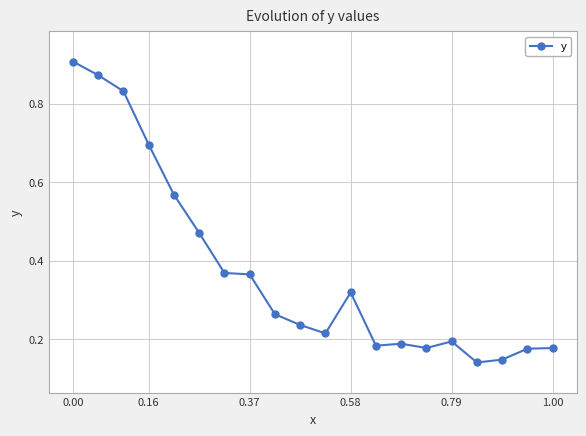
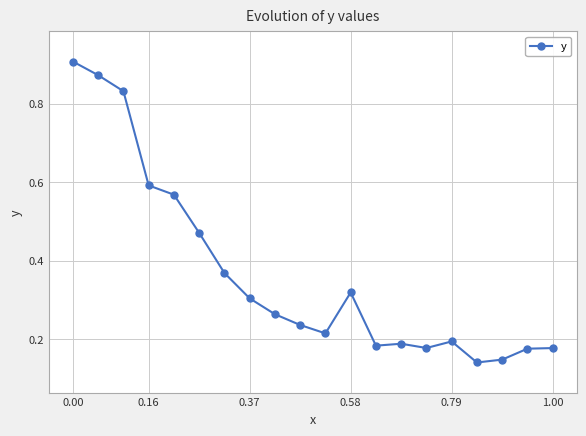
0.16: 0.70 -> 0.59
0.37: 0.37 -> 0.30
